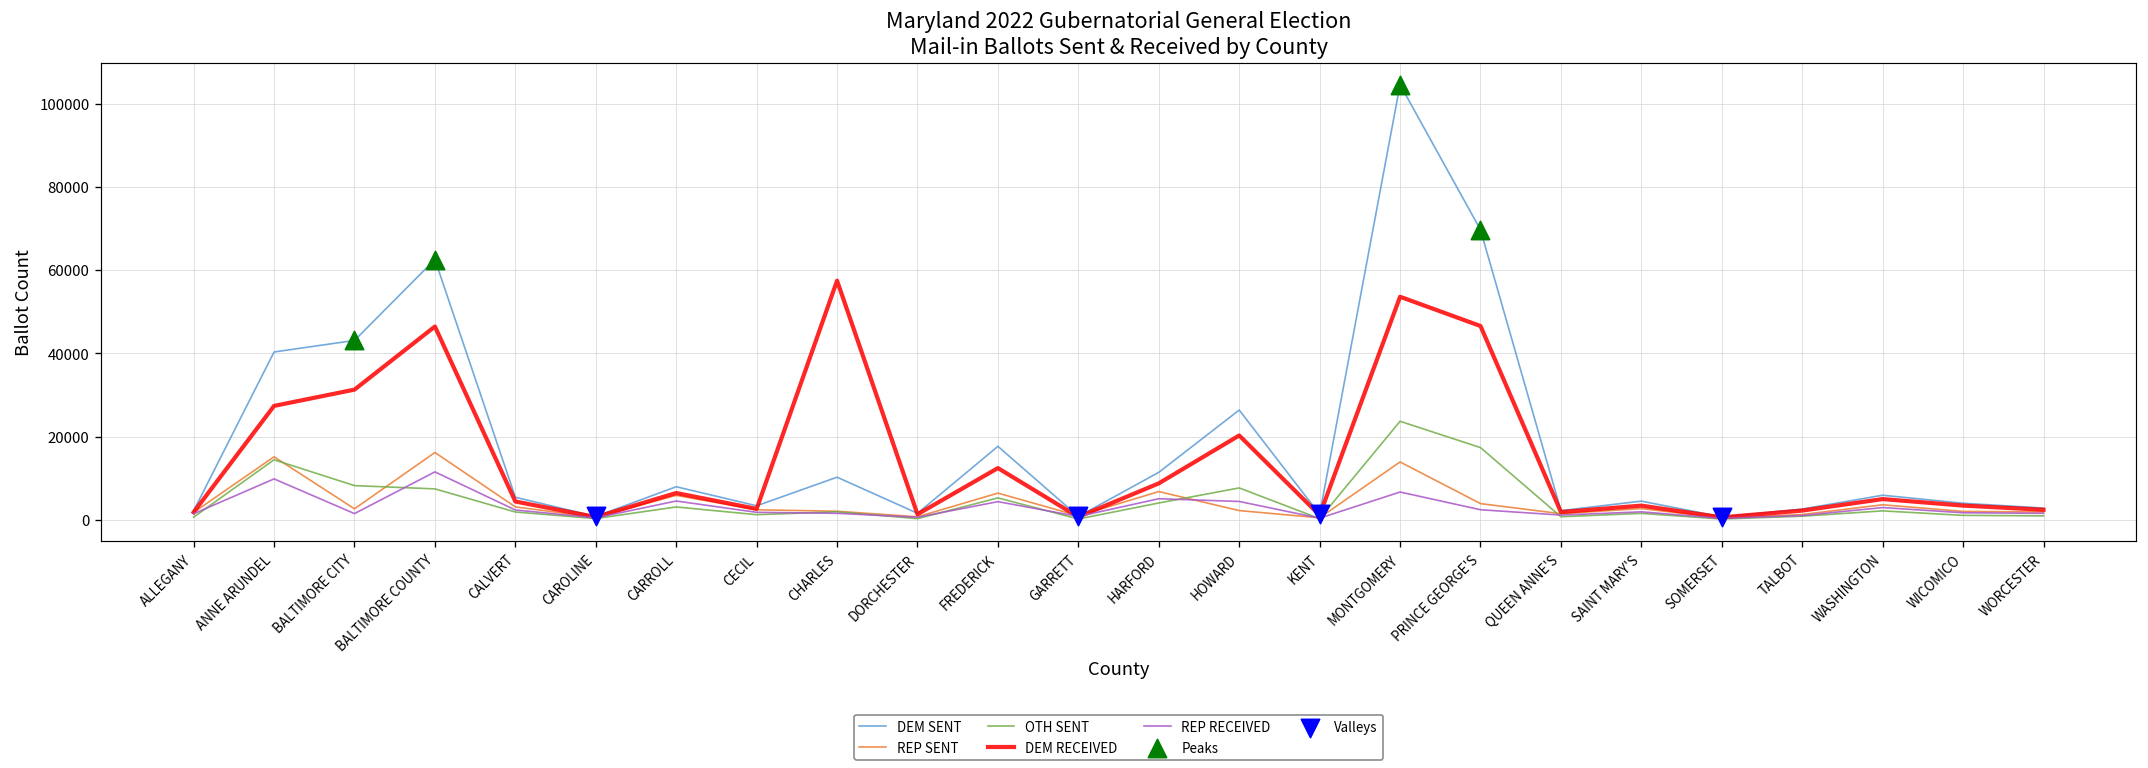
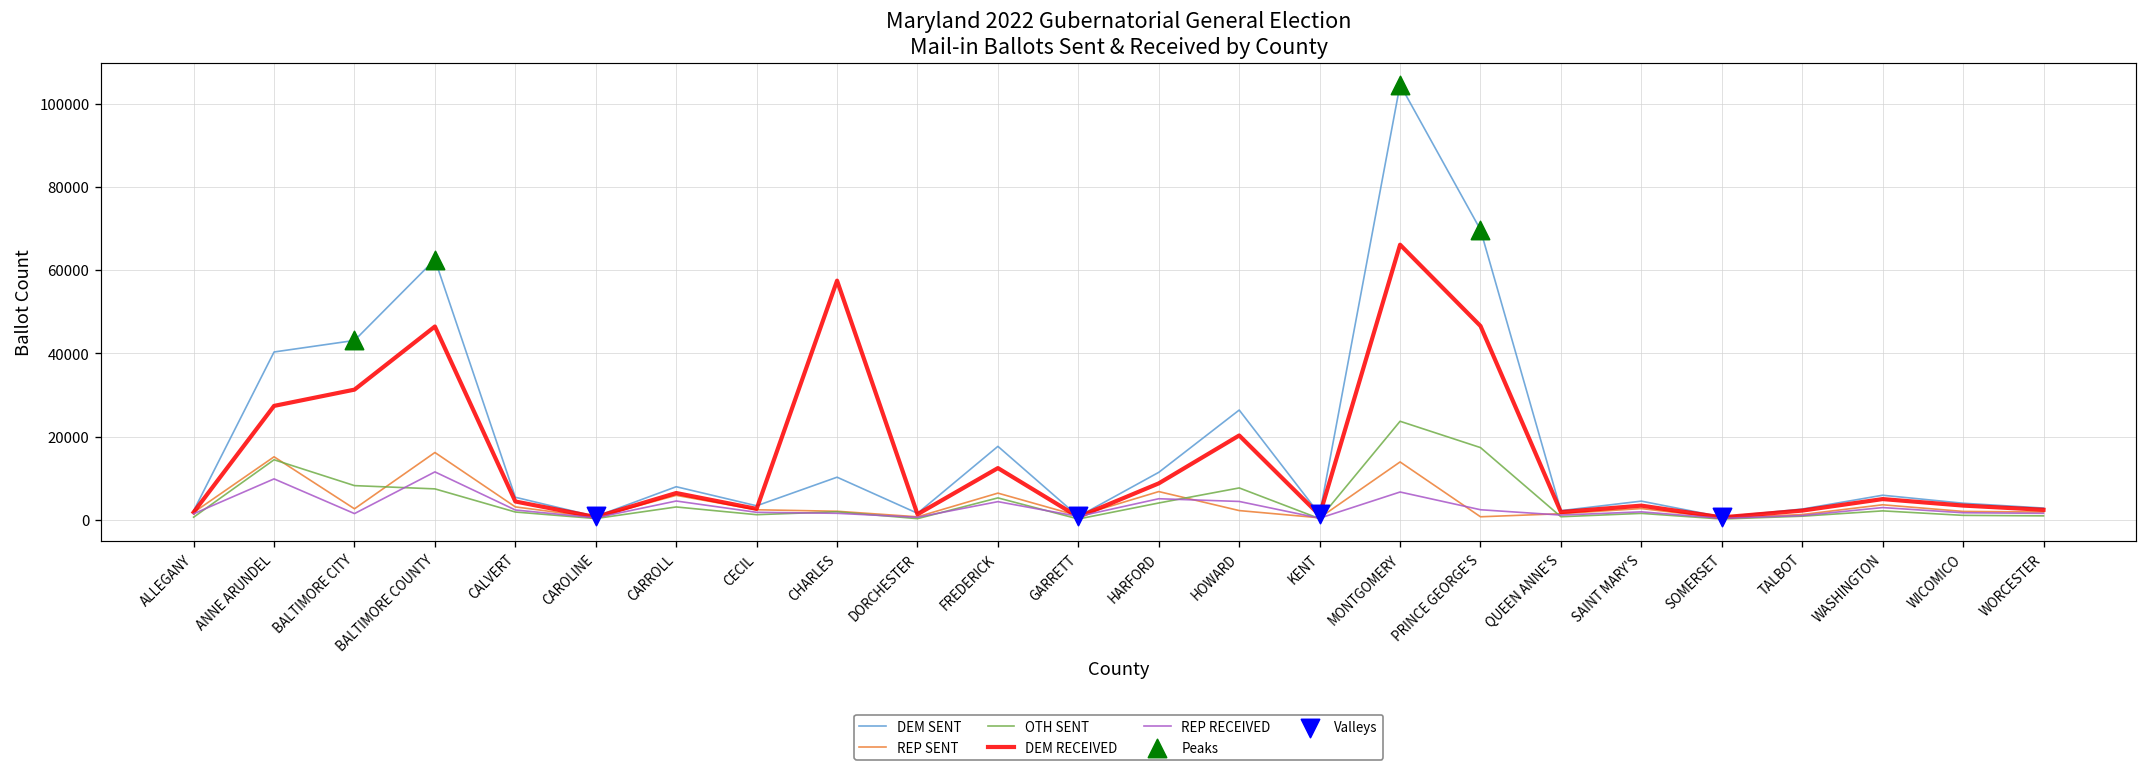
DEM RECEIVED, MONTGOMERY: 54000 -> 66000
REP SENT, PRINCE GEORGE'S: 4000 -> 1000
